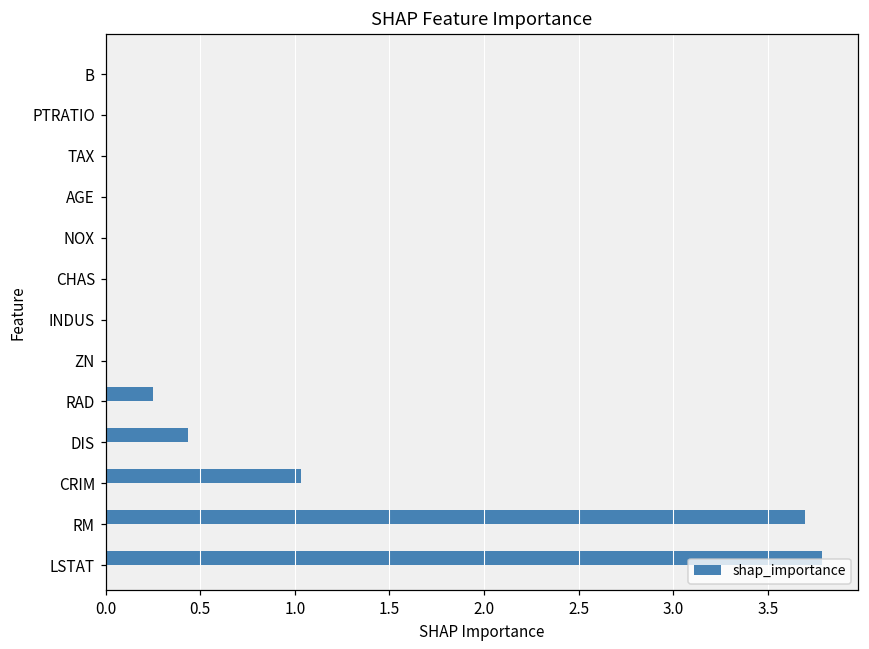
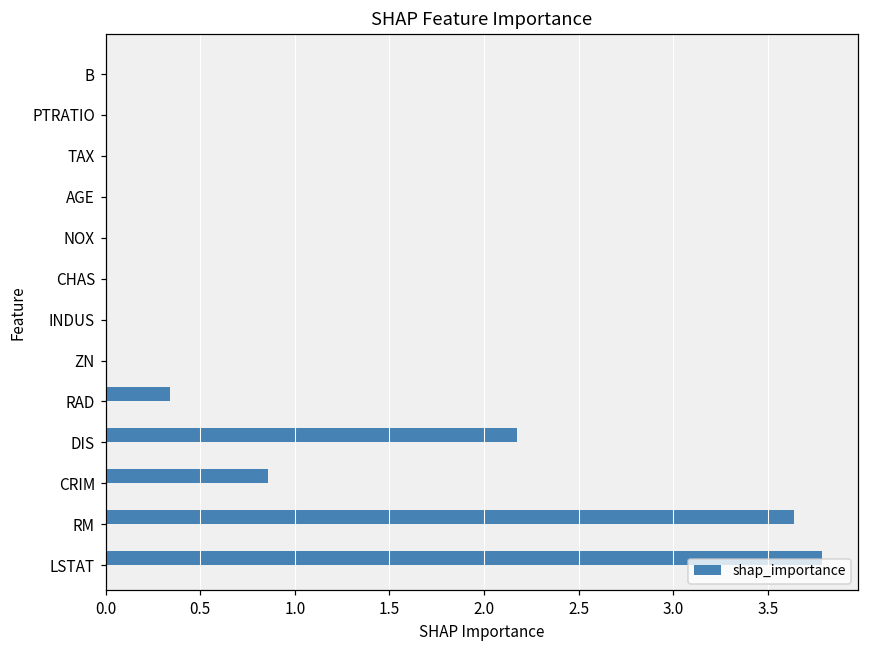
RAD: 0.25 -> 0.34
DIS: 0.43 -> 2.17
CRIM: 1.03 -> 0.86
RM: 3.70 -> 3.64
